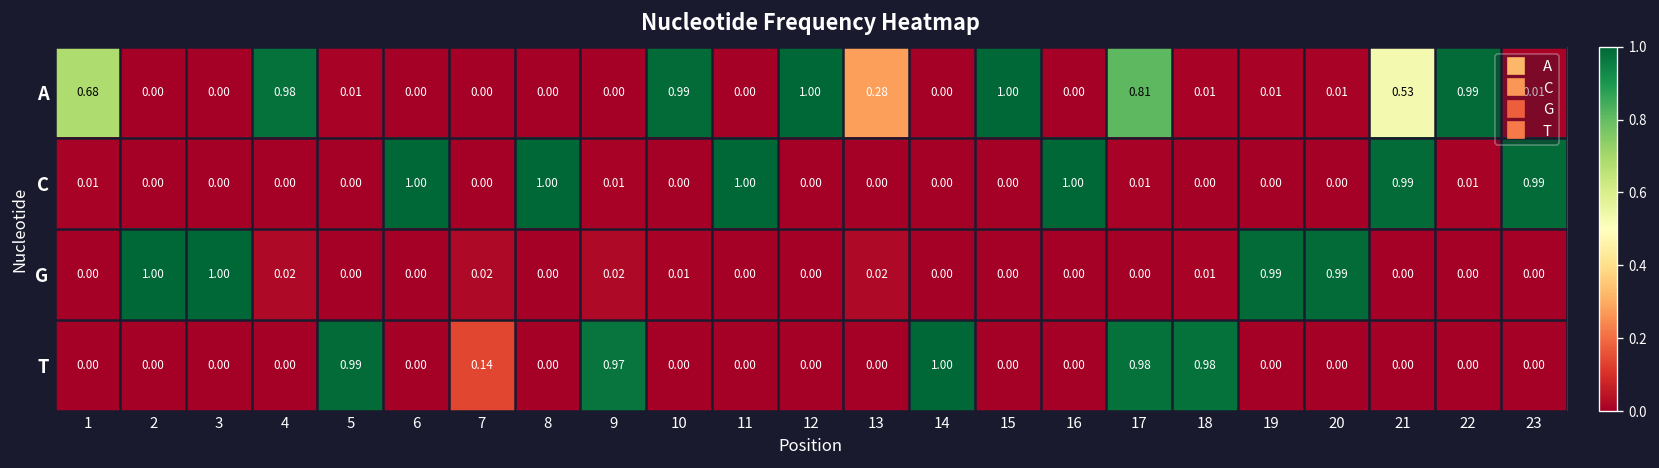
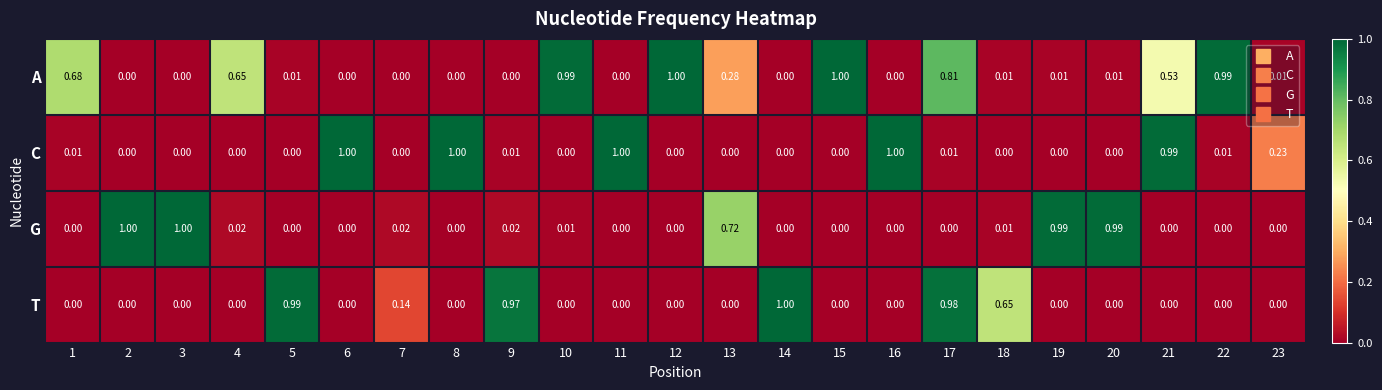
A, 4: 0.98 -> 0.65
C, 23: 0.99 -> 0.23
G, 13: 0.02 -> 0.72
T, 18: 0.98 -> 0.65
